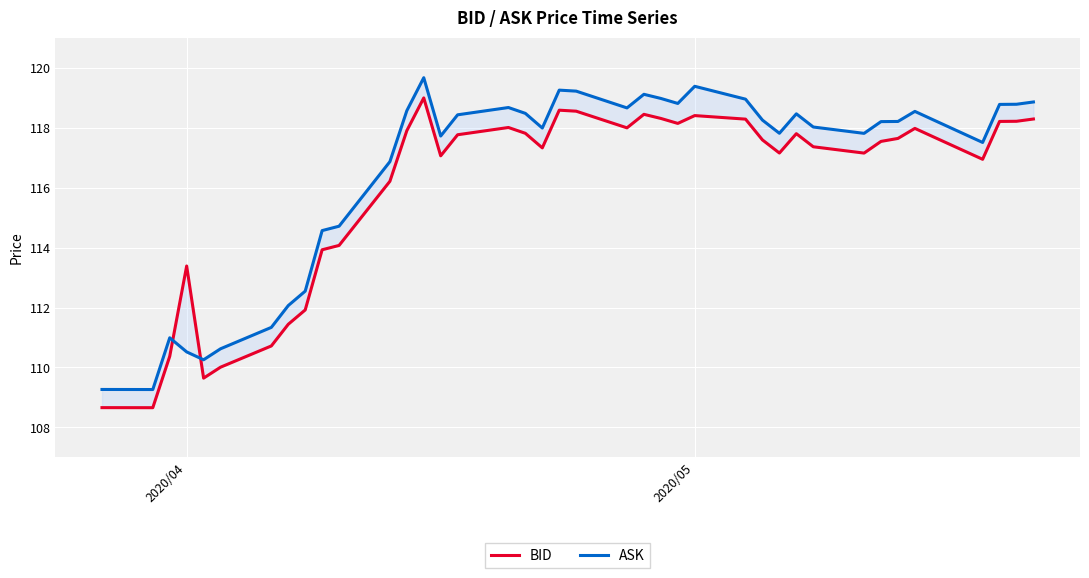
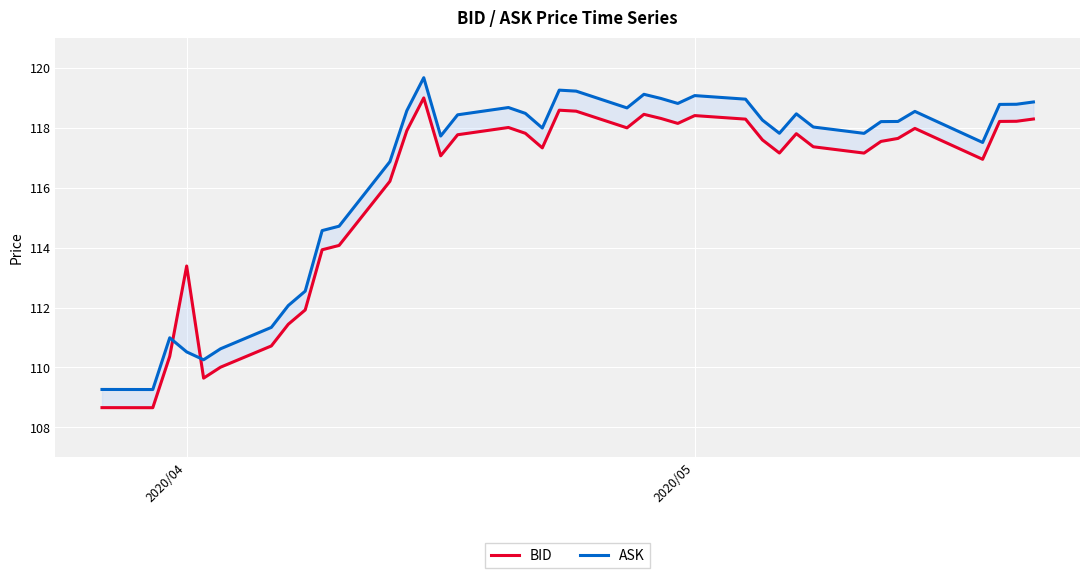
ASK, 2020/05: 119.4 -> 119.1
